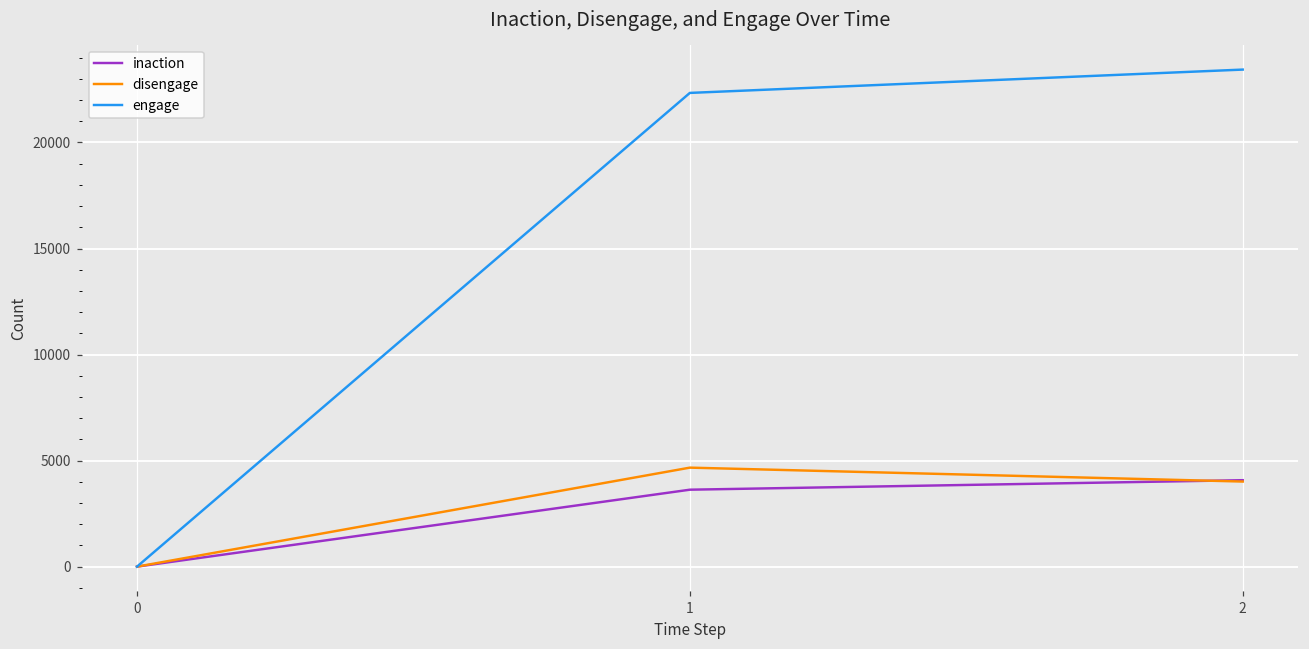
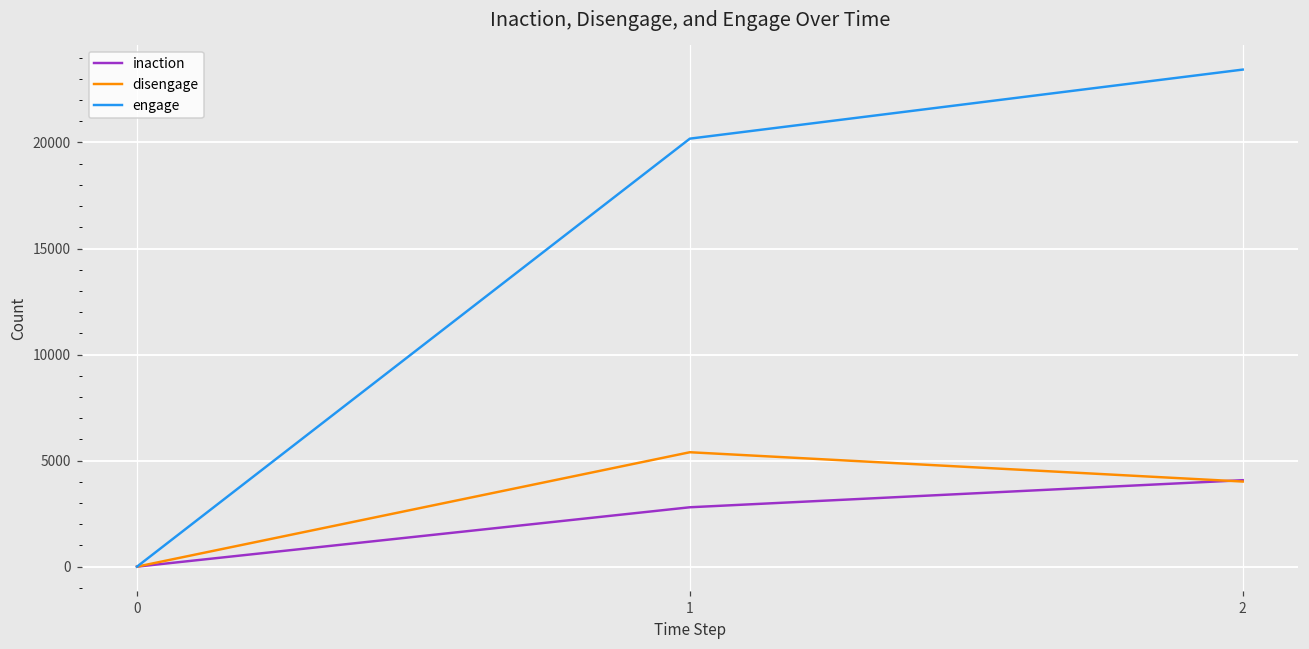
inaction, 1: 3600 -> 2800
disengage, 1: 4700 -> 5400
engage, 1: 22300 -> 20200
